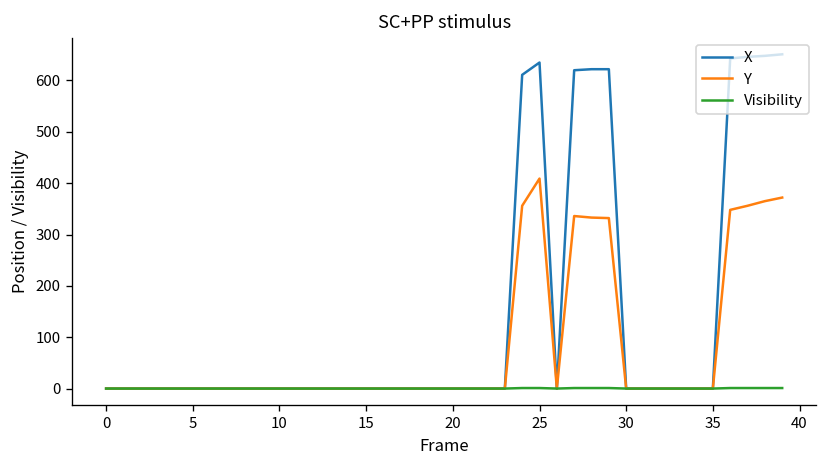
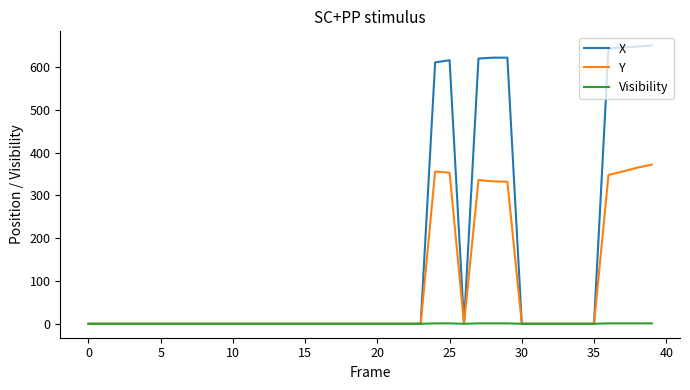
X, 25: 640 -> 620
Y, 25: 410 -> 350
